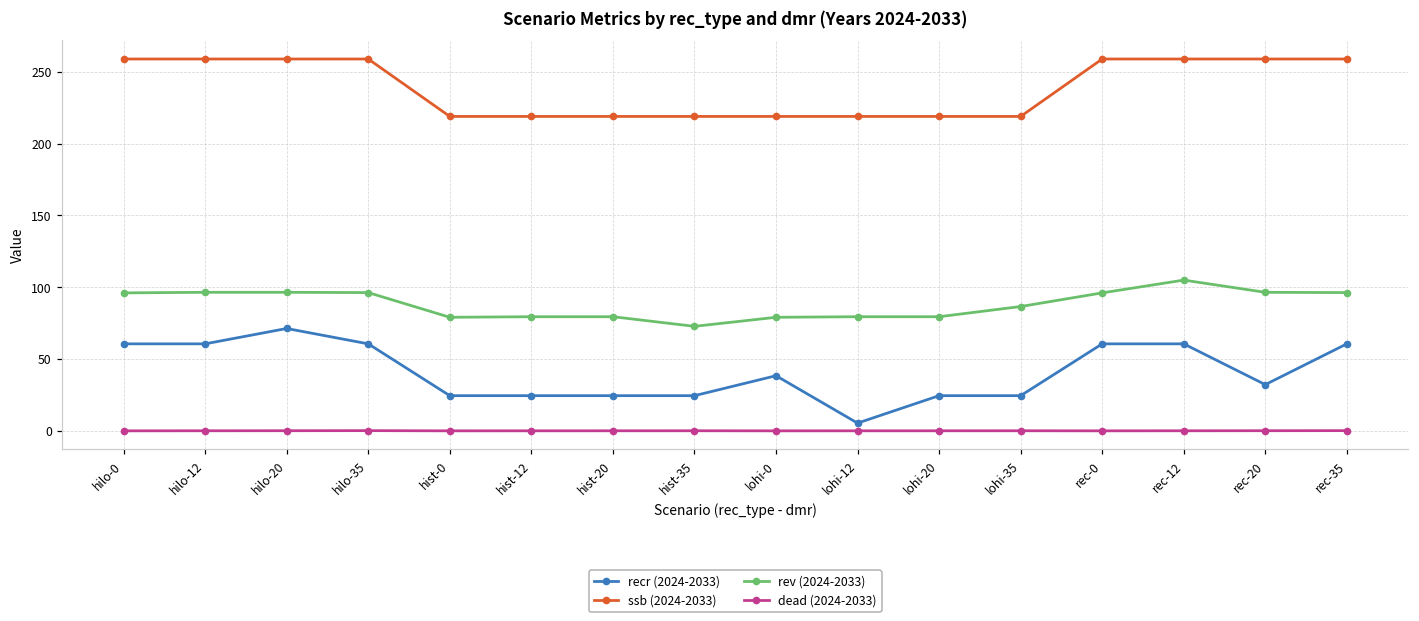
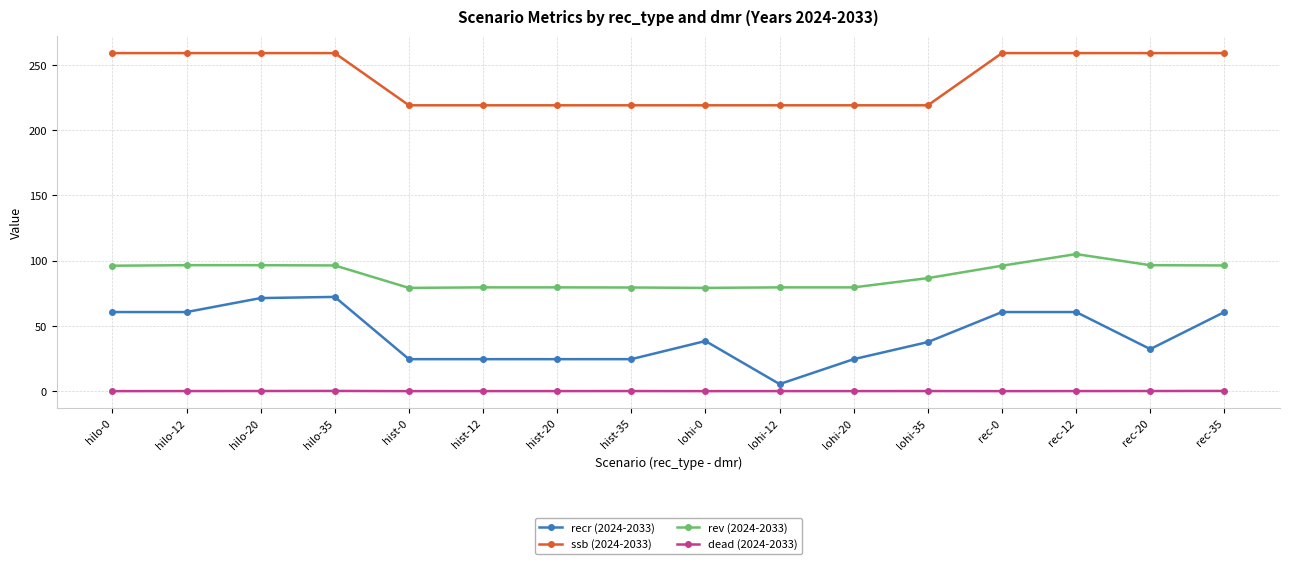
recr (2024-2033), hilo-35: 61 -> 72
rev (2024-2033), hist-35: 73 -> 79
recr (2024-2033), lohi-35: 25 -> 38
